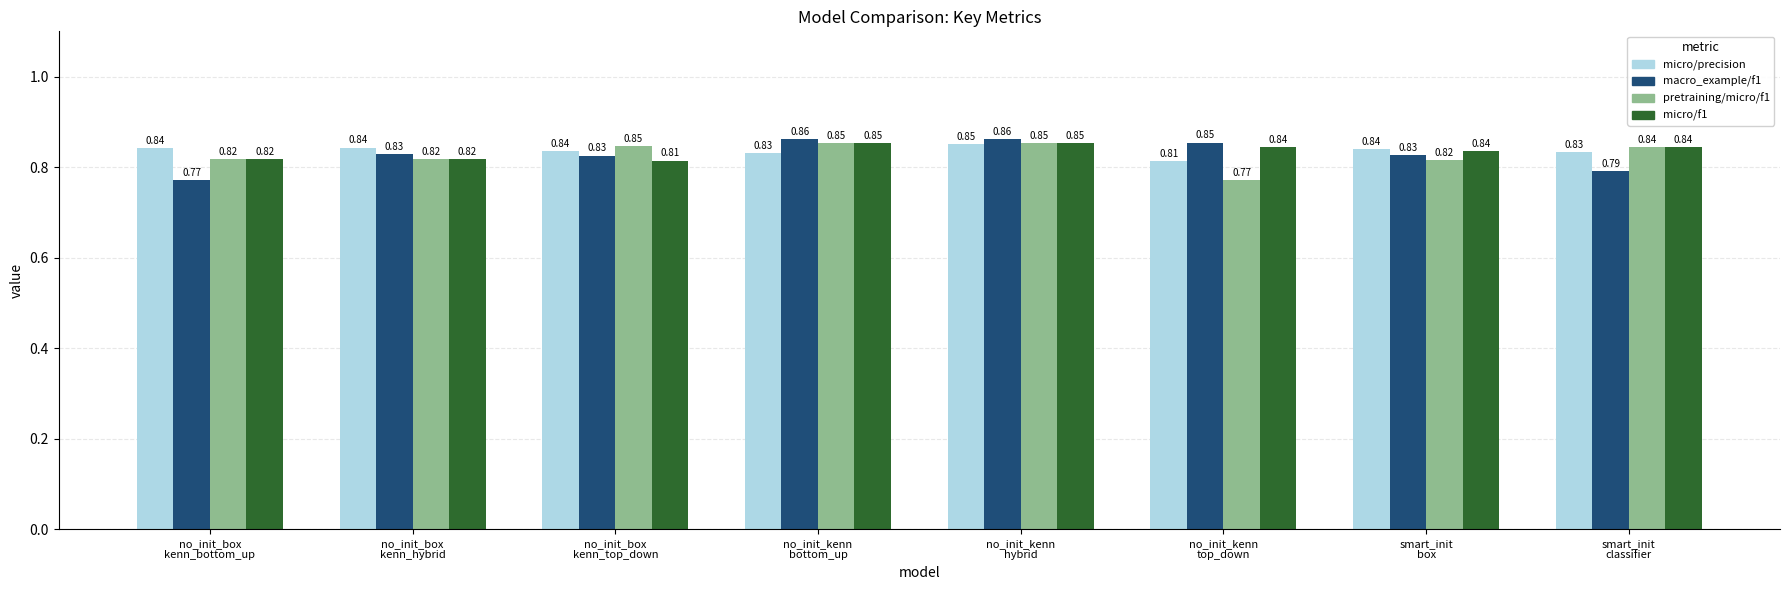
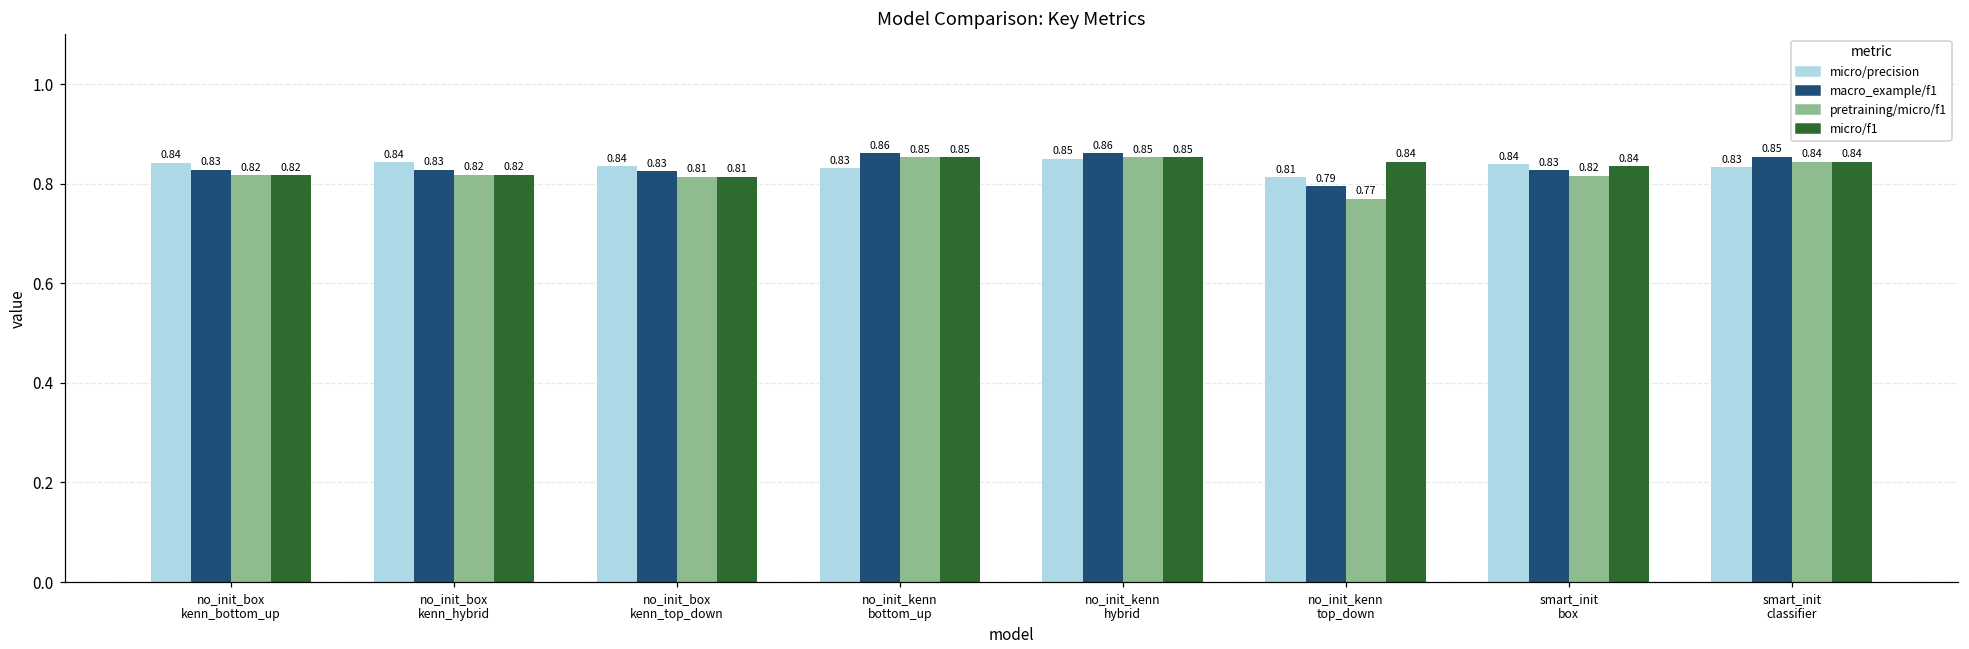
macro_example/f1, no_init_box kenn_bottom_up: 0.77 -> 0.83
pretraining/micro/f1, no_init_box kenn_top_down: 0.85 -> 0.81
macro_example/f1, no_init_kenn top_down: 0.85 -> 0.79
macro_example/f1, smart_init classifier: 0.79 -> 0.85
